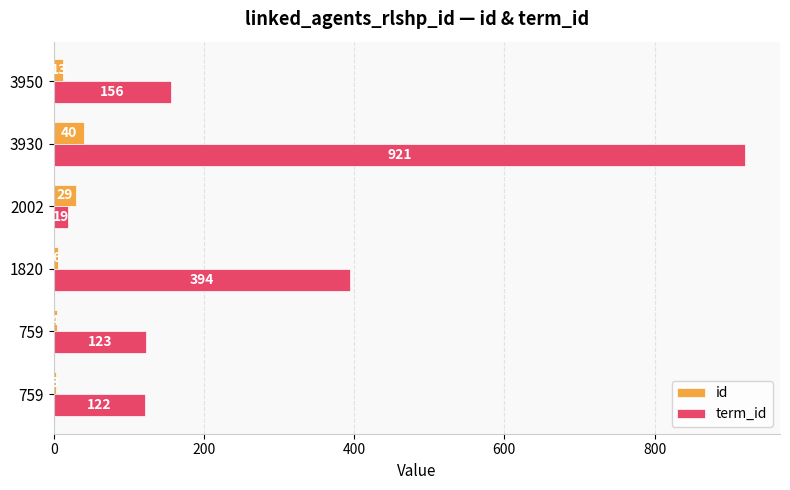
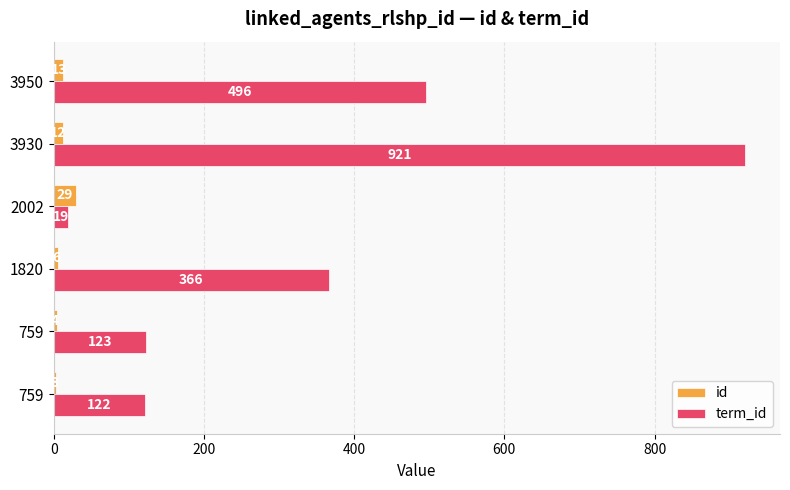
term_id, 3950: 156 -> 496
id, 3930: 40 -> 10
term_id, 1820: 394 -> 366
